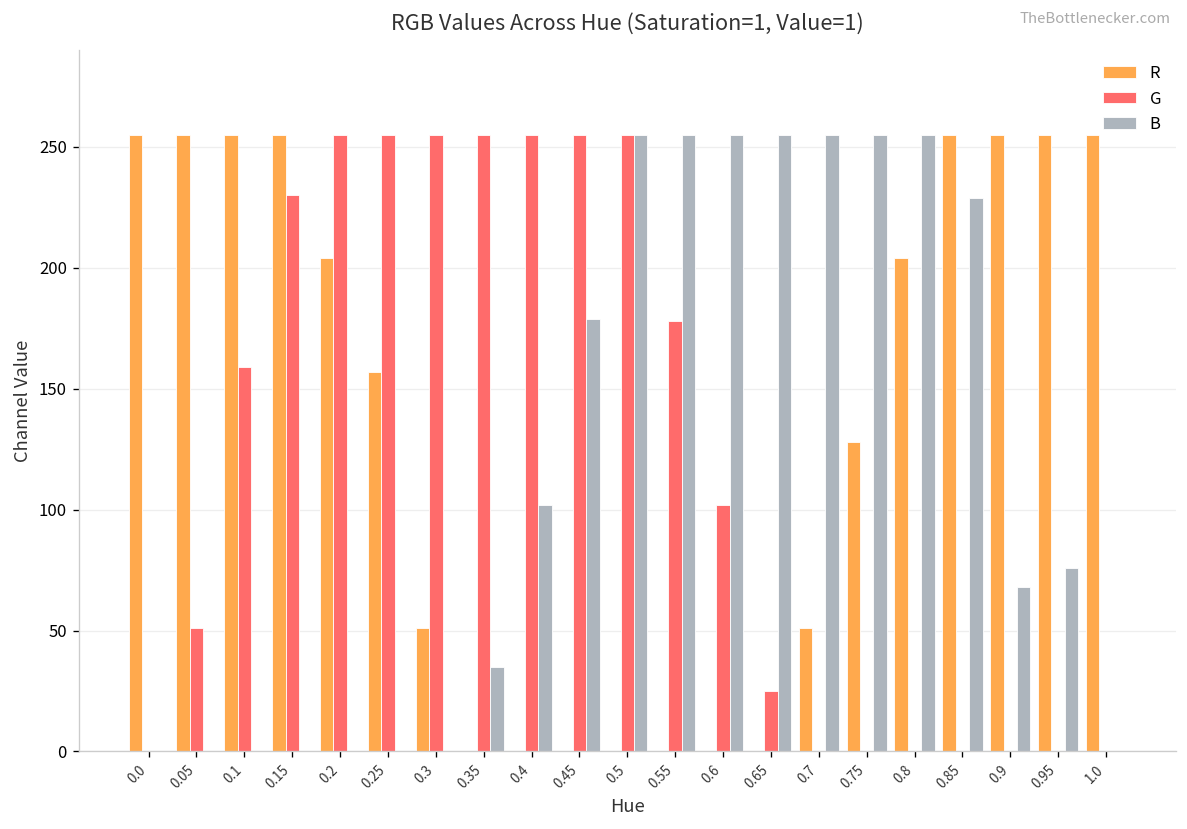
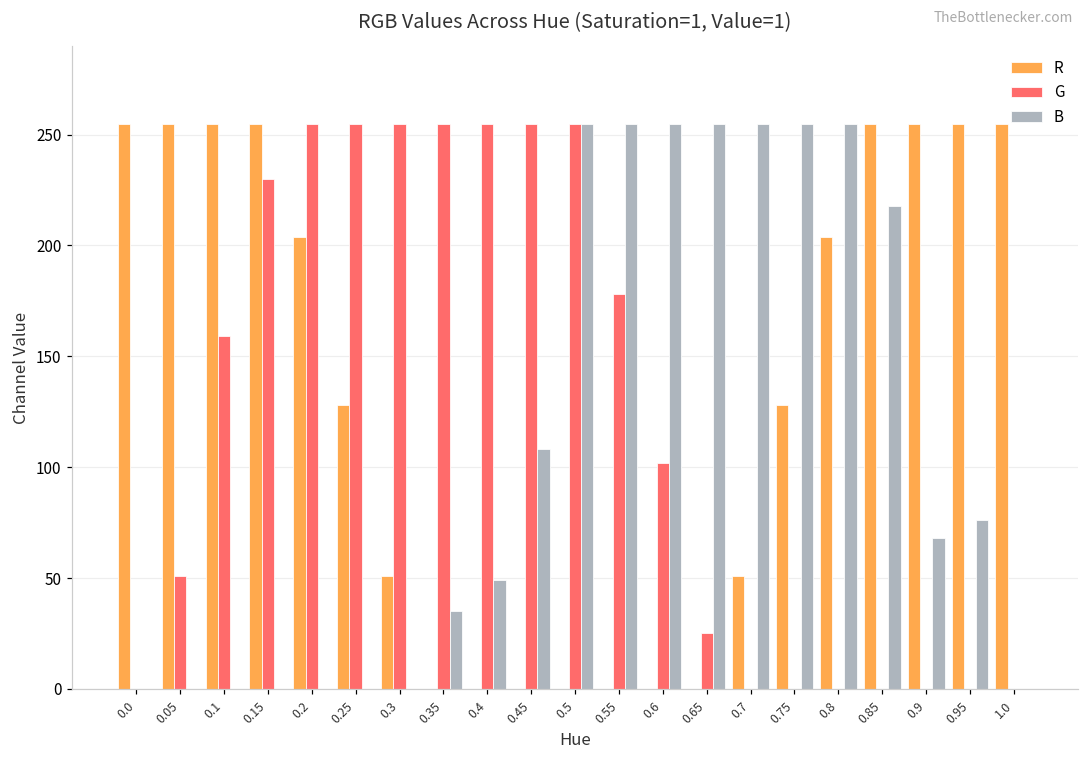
R, 0.25: 157 -> 128
B, 0.4: 102 -> 49
B, 0.45: 179 -> 108
B, 0.85: 229 -> 218
